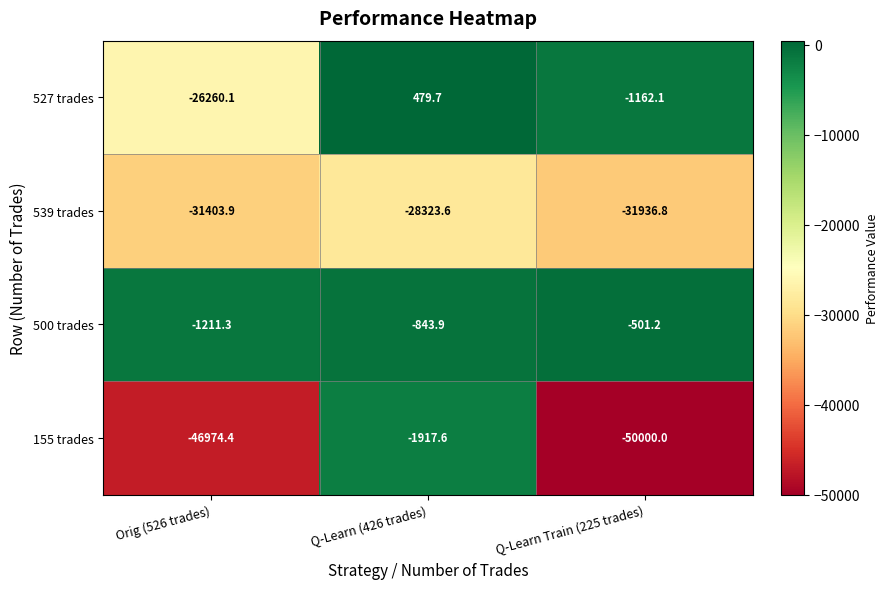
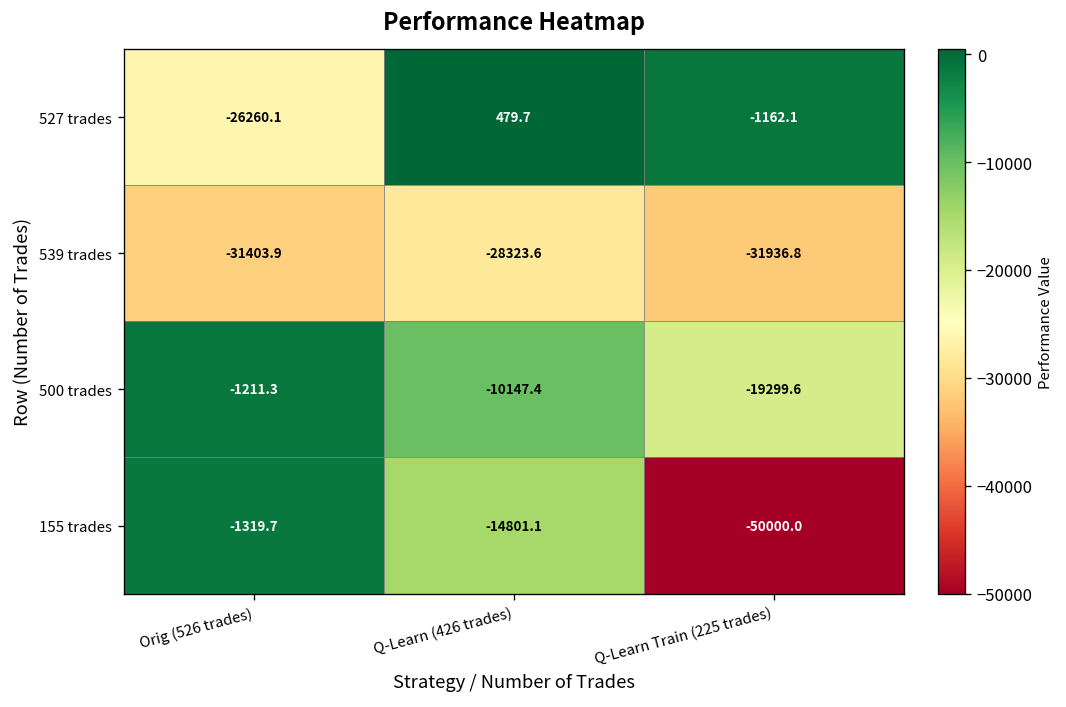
500 trades, Q-Learn (426 trades): -843.9 -> -10147.4
500 trades, Q-Learn Train (225 trades): -501.2 -> -19299.6
155 trades, Orig (526 trades): -46974.4 -> -1319.7
155 trades, Q-Learn (426 trades): -1917.6 -> -14801.1
